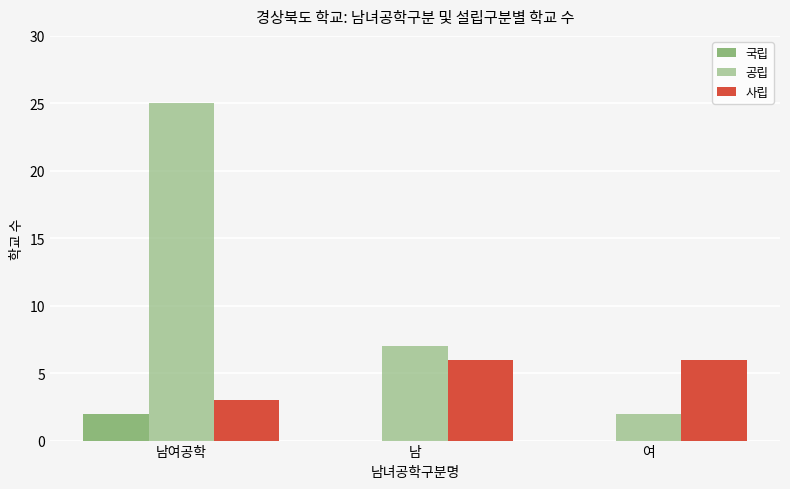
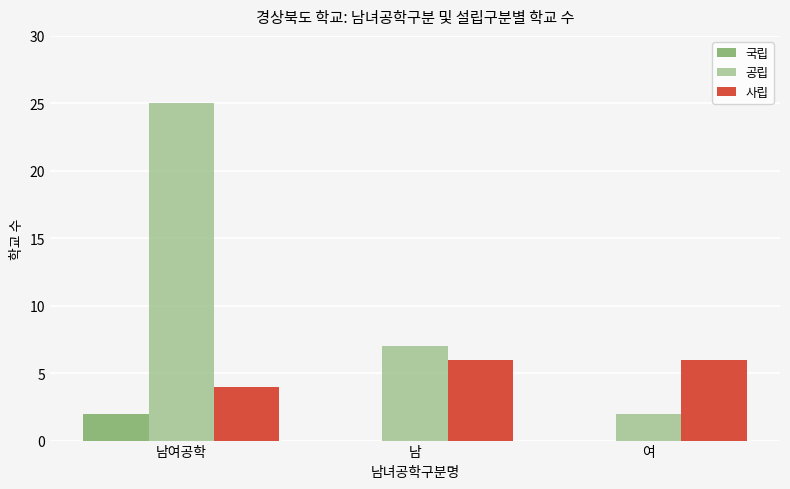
사립, 남여공학: 3 -> 4
